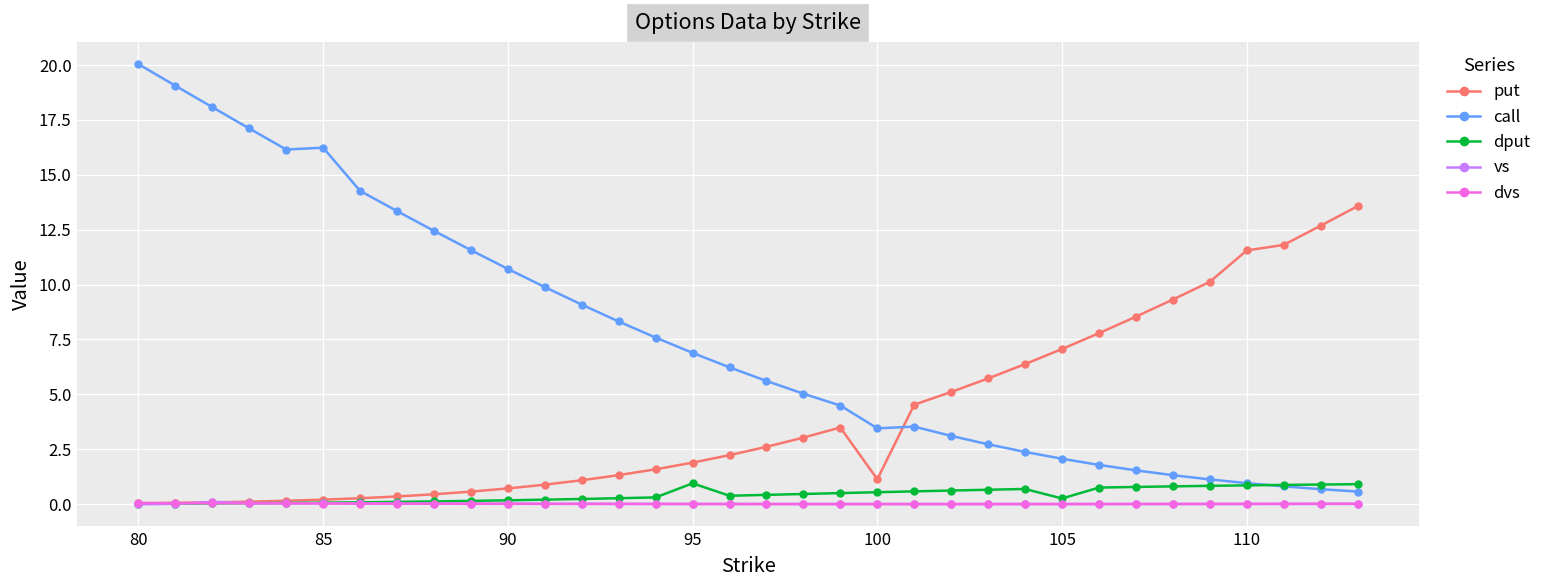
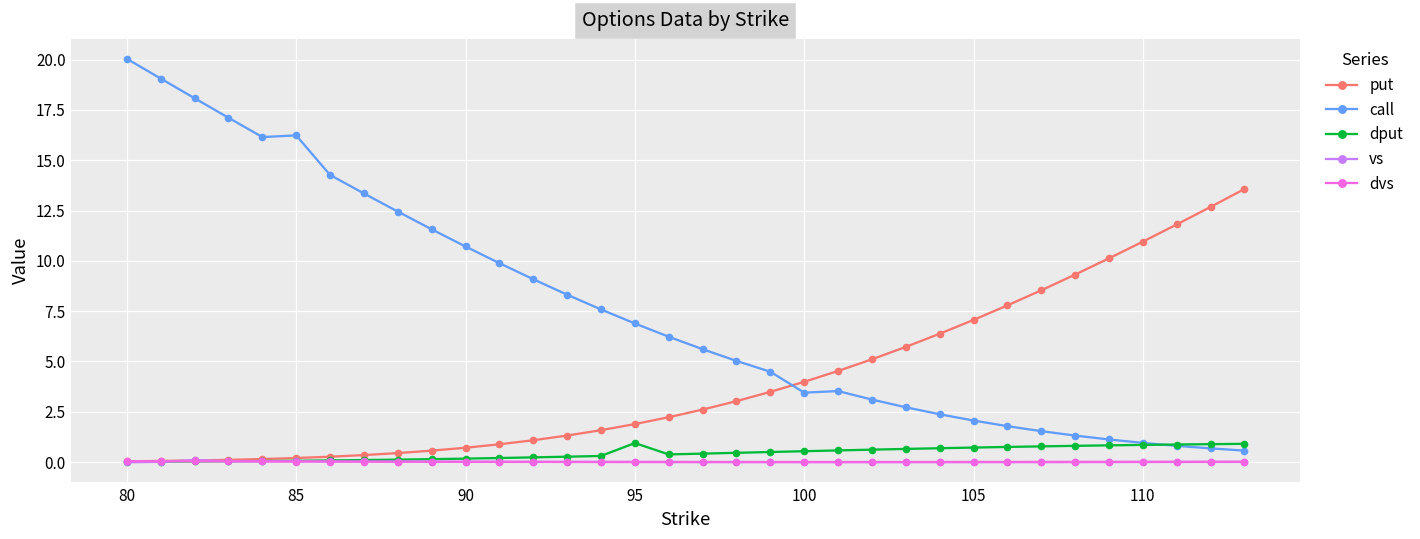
put, 100: 1.1 -> 4.0
dput, 105: 0.3 -> 0.7
put, 110: 11.6 -> 11.0
